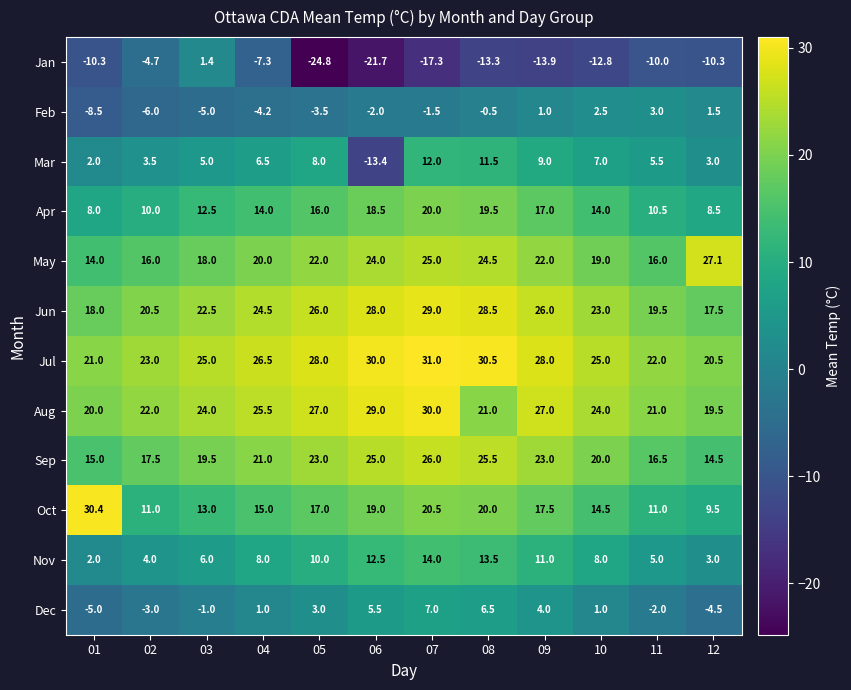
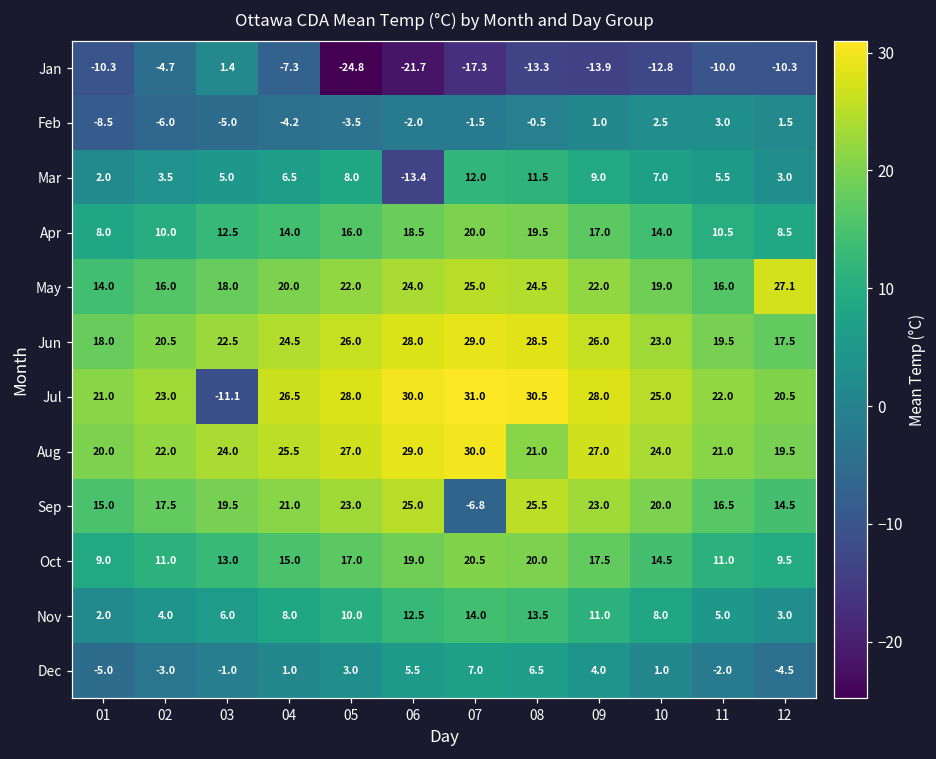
Jul, 03: 25.0 -> -11.1
Sep, 07: 26.0 -> -6.8
Oct, 01: 30.4 -> 9.0
